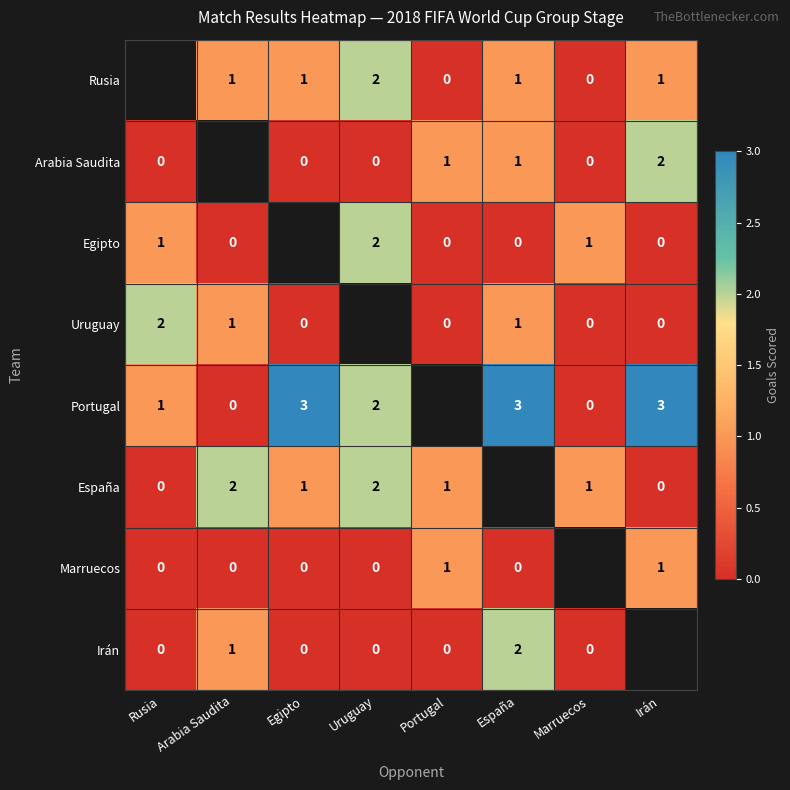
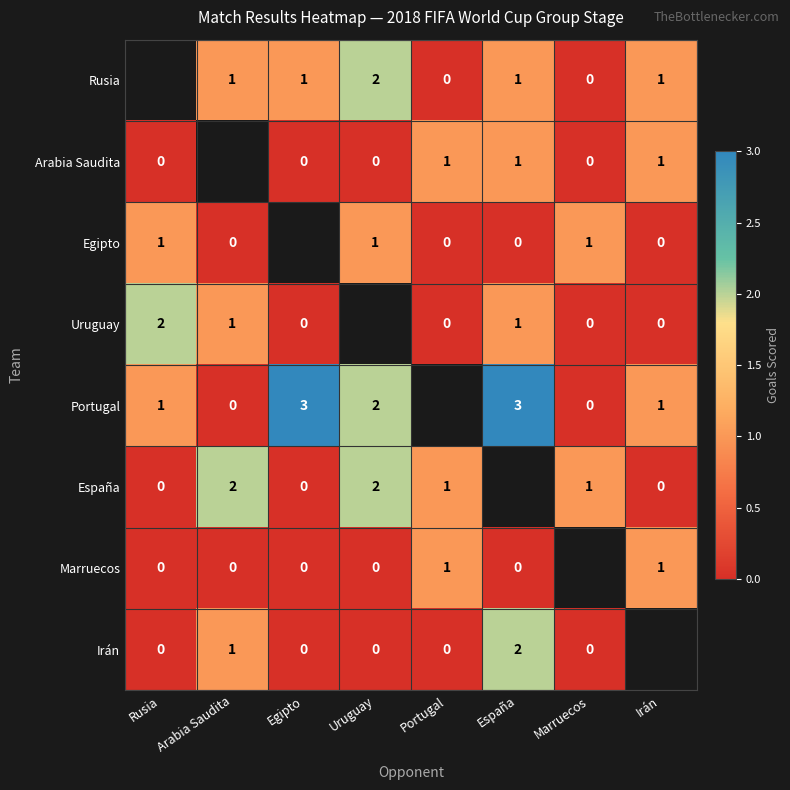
Arabia Saudita, Irán: 2 -> 1
Egipto, Uruguay: 2 -> 1
Portugal, Irán: 3 -> 1
España, Egipto: 1 -> 0
